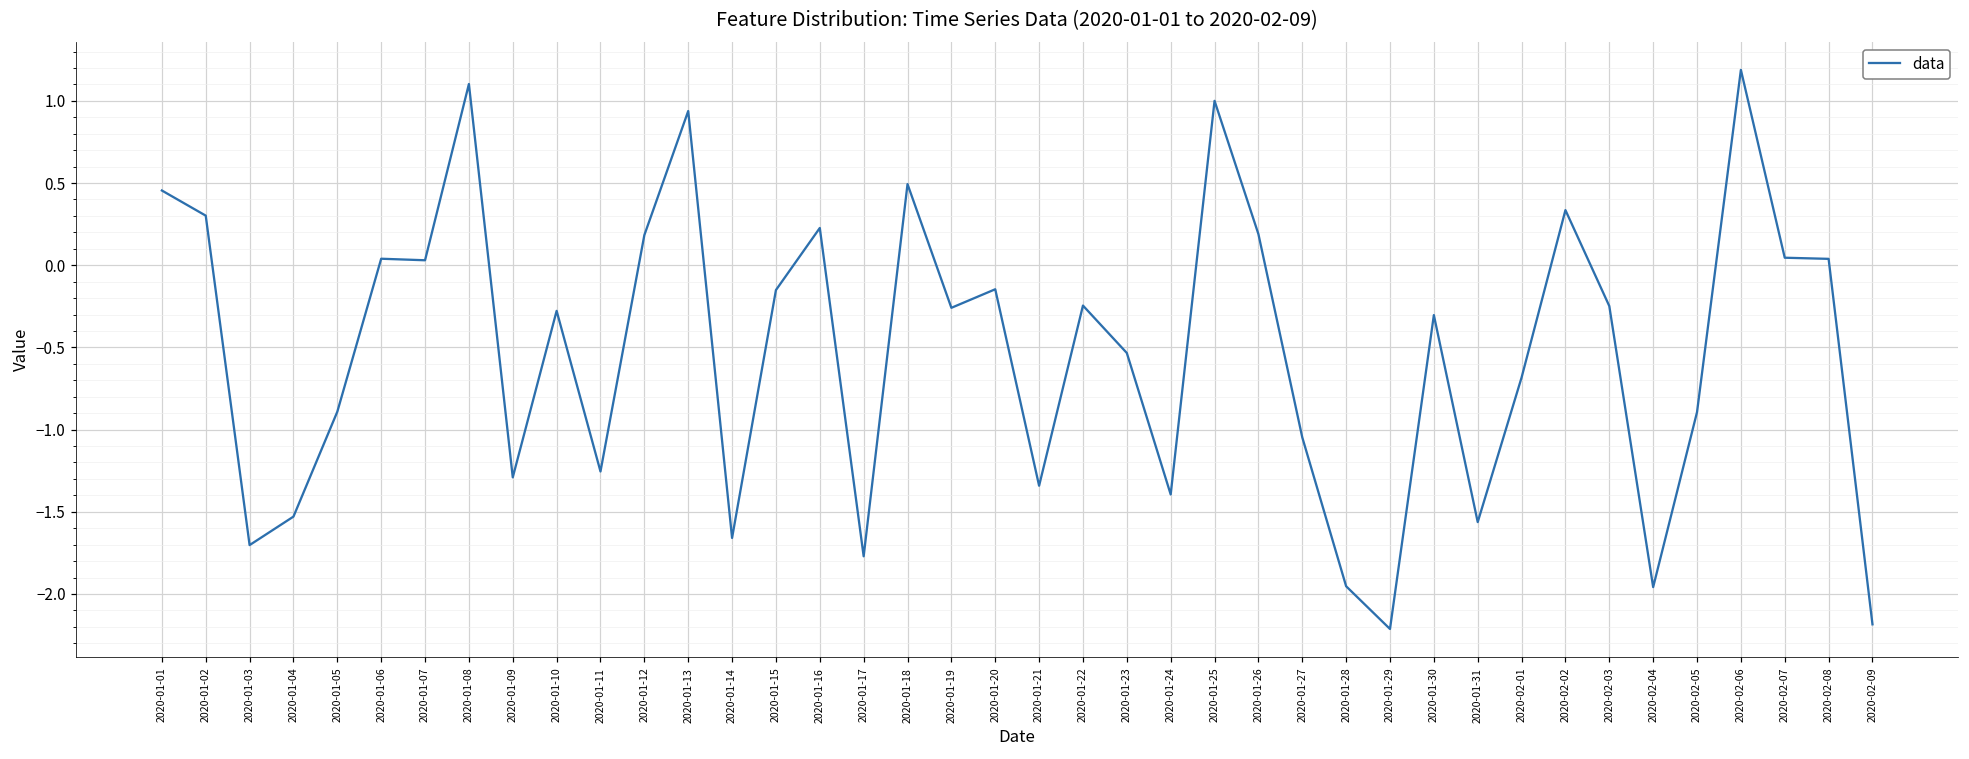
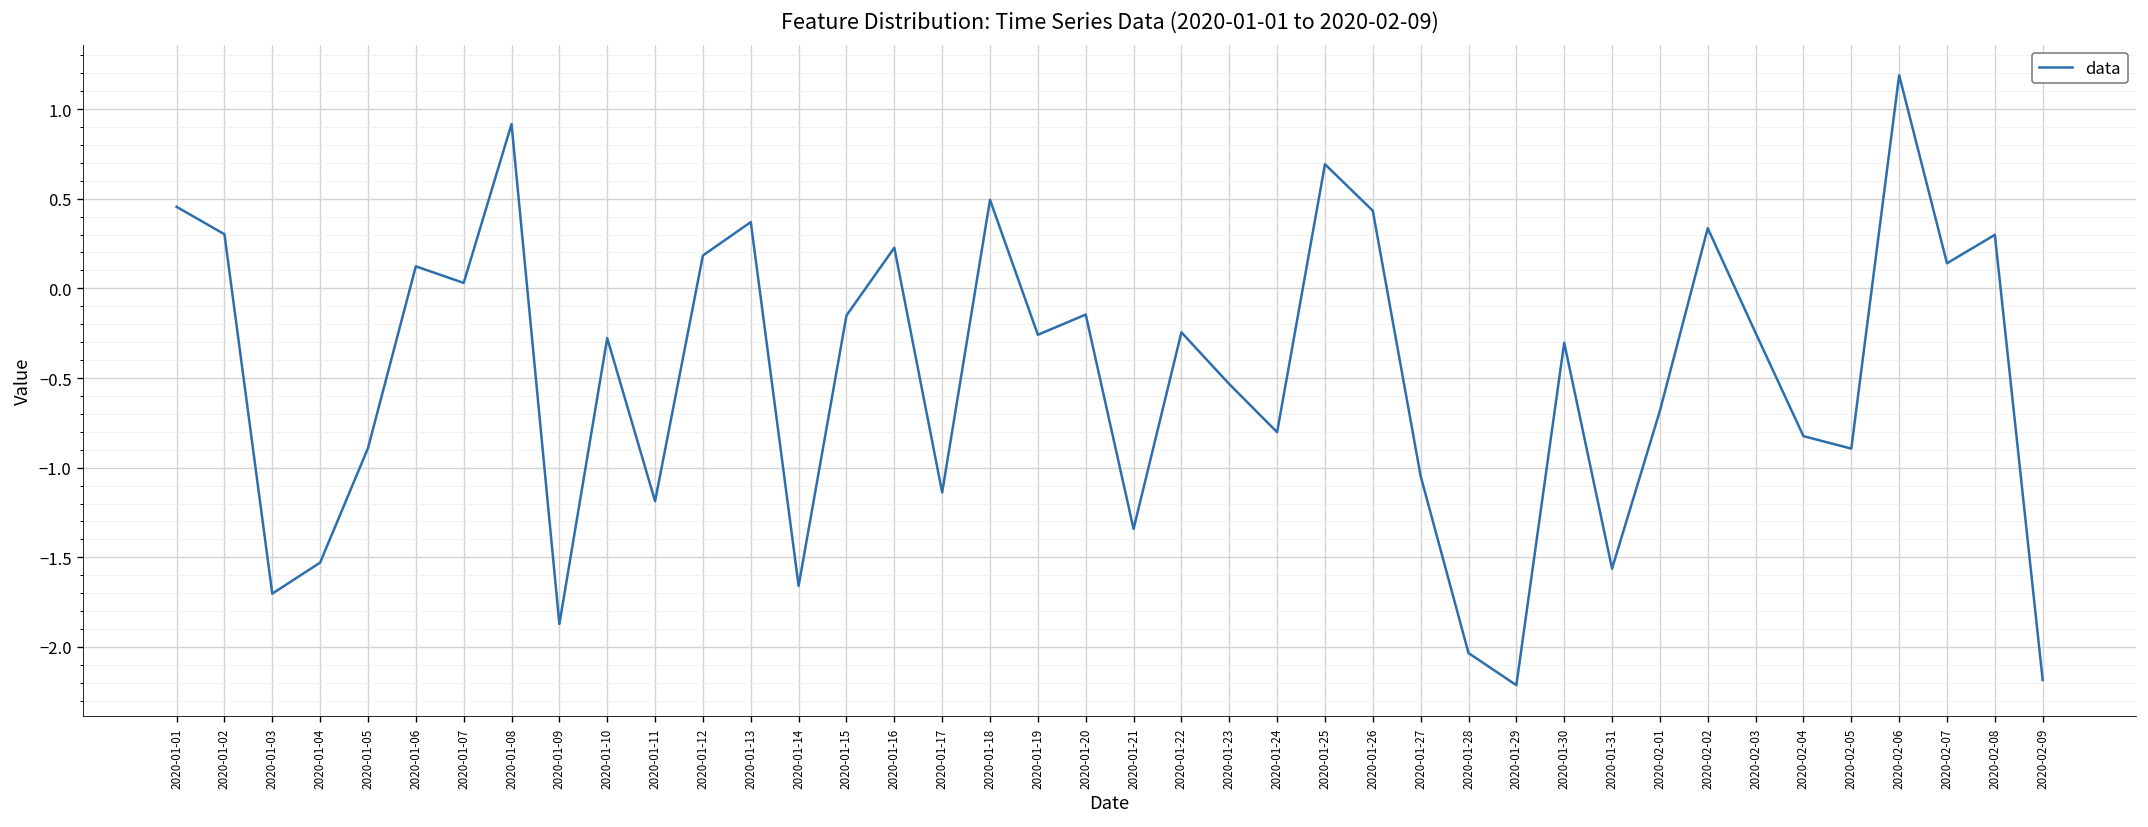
2020-01-06: 0.04 -> 0.12
2020-01-08: 1.10 -> 0.92
2020-01-09: -1.29 -> -1.87
2020-01-11: -1.25 -> -1.19
2020-01-13: 0.94 -> 0.37
2020-01-17: -1.77 -> -1.14
2020-01-24: -1.39 -> -0.80
2020-01-25: 1.00 -> 0.69
2020-01-26: 0.19 -> 0.43
2020-01-28: -1.95 -> -2.03
2020-02-04: -1.96 -> -0.82
2020-02-07: 0.05 -> 0.14
2020-02-08: 0.04 -> 0.30
